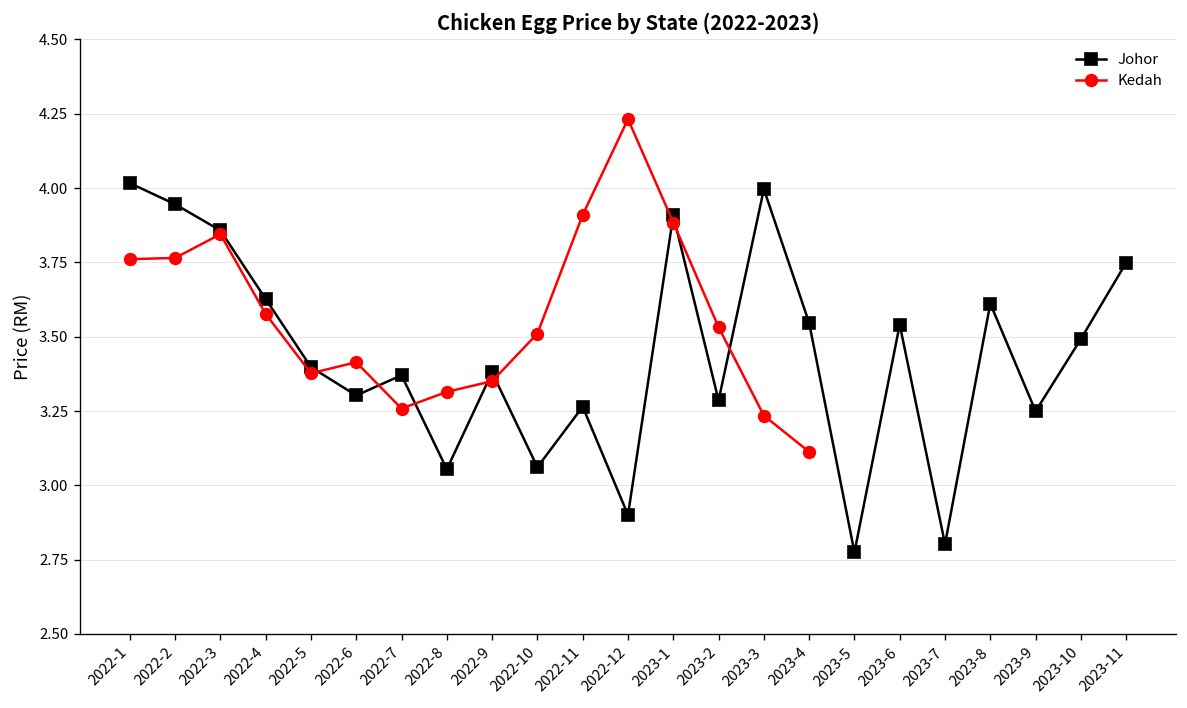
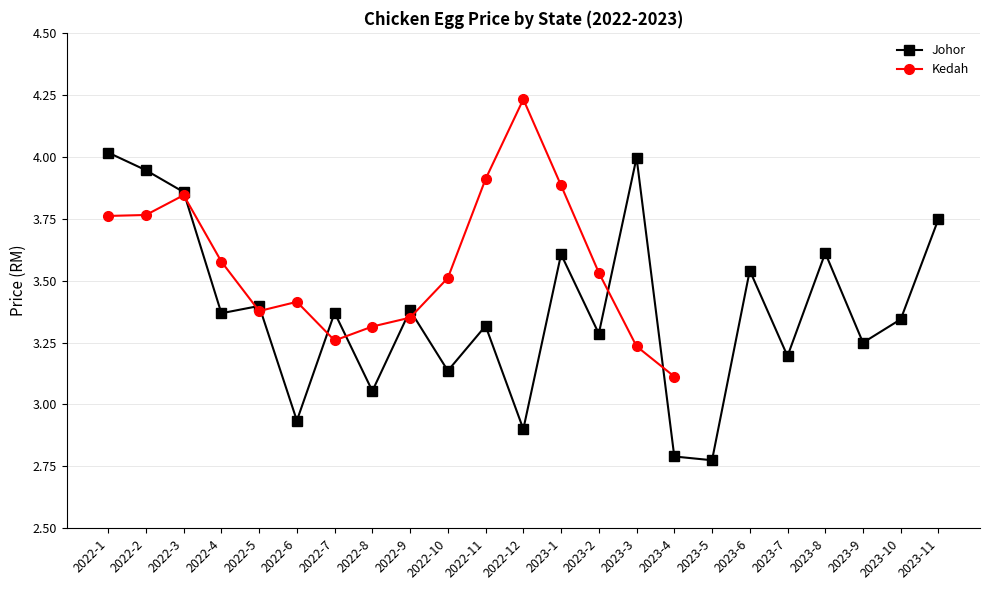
Johor, 2022-4: 3.63 -> 3.37
Johor, 2022-6: 3.30 -> 2.93
Johor, 2022-10: 3.06 -> 3.14
Johor, 2022-11: 3.26 -> 3.32
Johor, 2023-1: 3.91 -> 3.61
Johor, 2023-4: 3.55 -> 2.79
Johor, 2023-7: 2.80 -> 3.20
Johor, 2023-10: 3.49 -> 3.34
